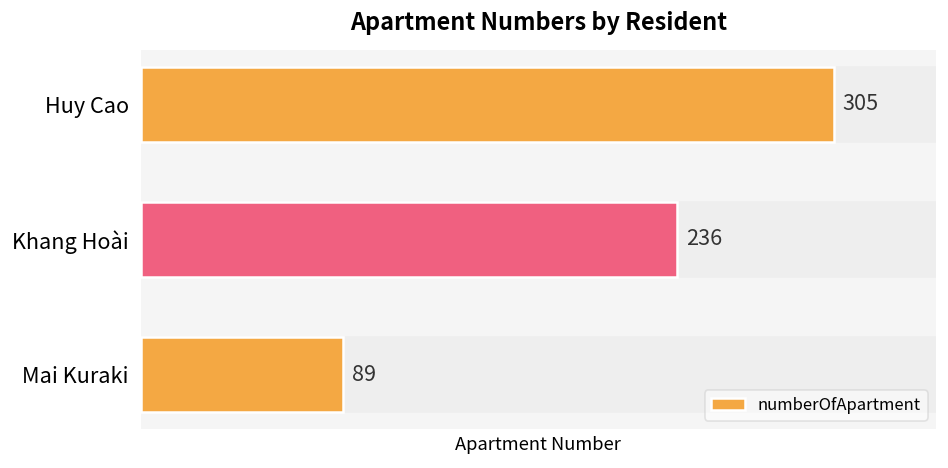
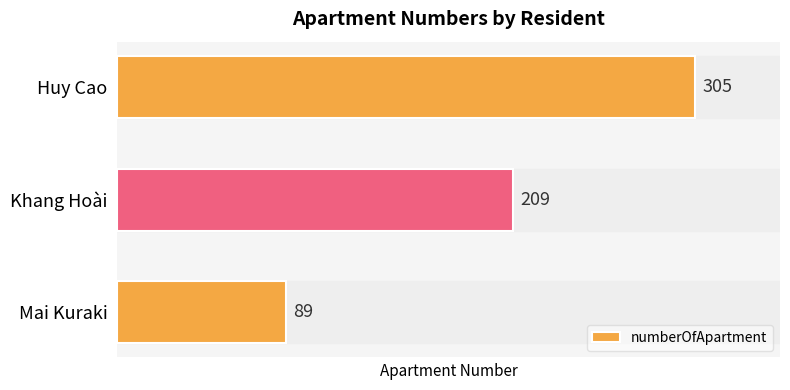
Khang Hoài: 236 -> 209
